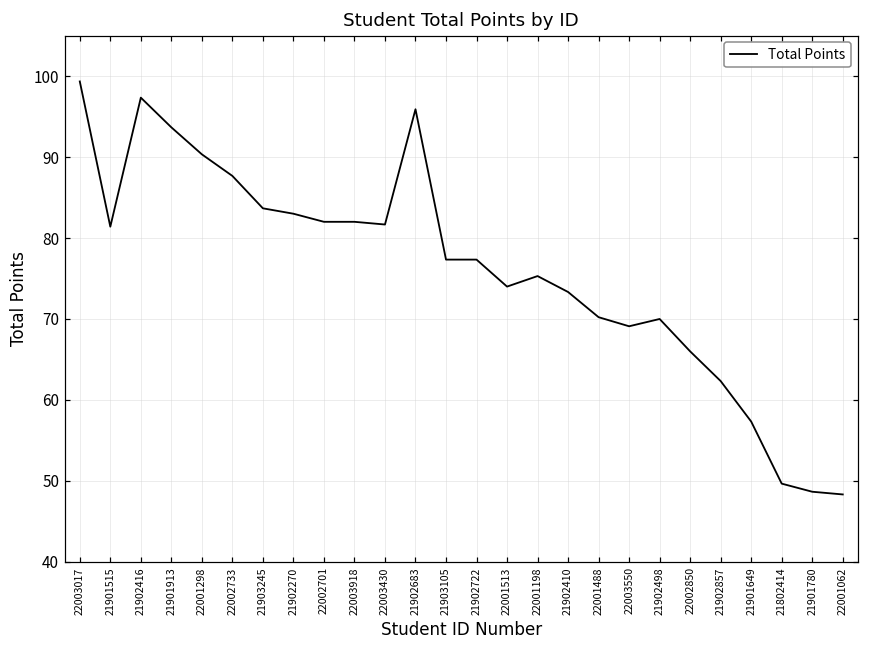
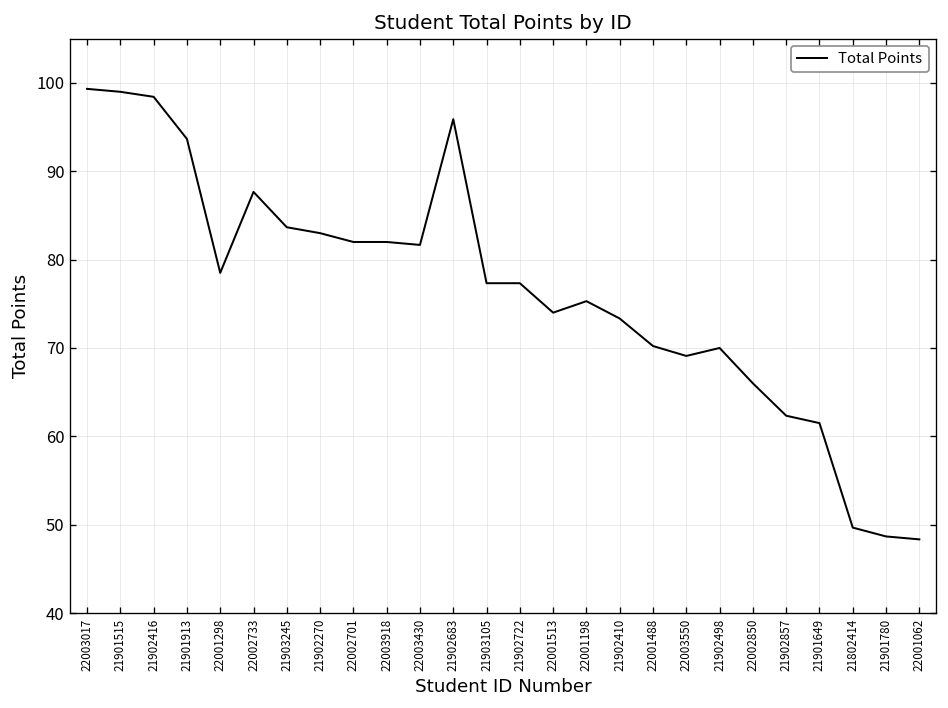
21901515: 81 -> 99
21902416: 97 -> 98
22001298: 90 -> 79
21901649: 57 -> 61
